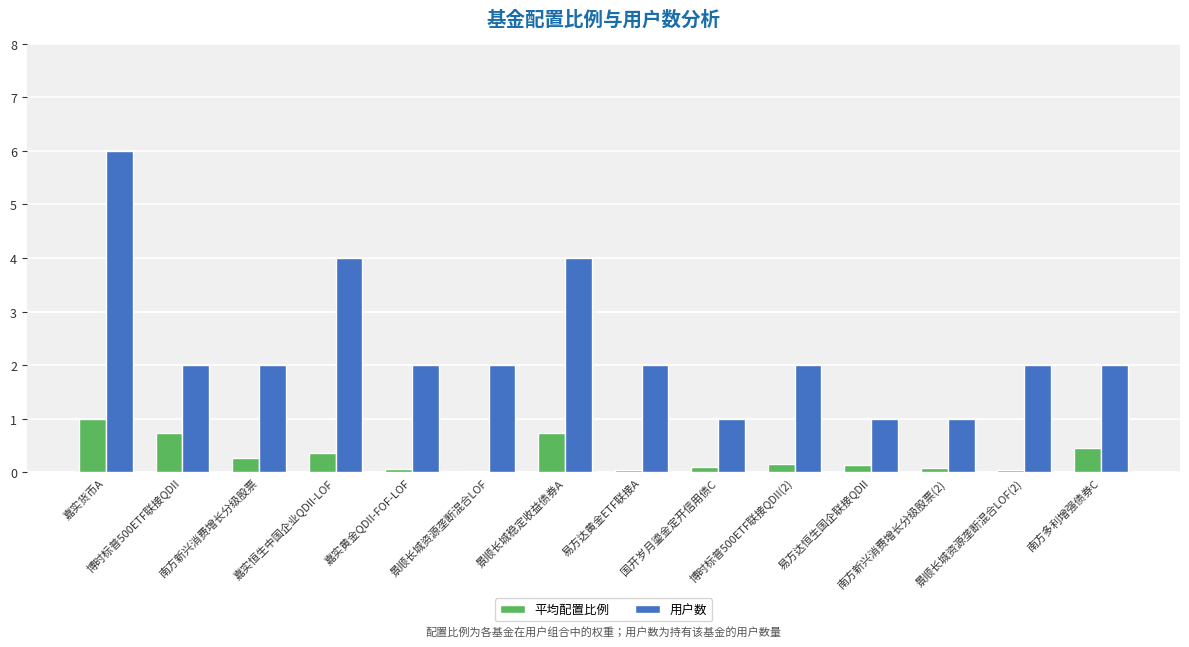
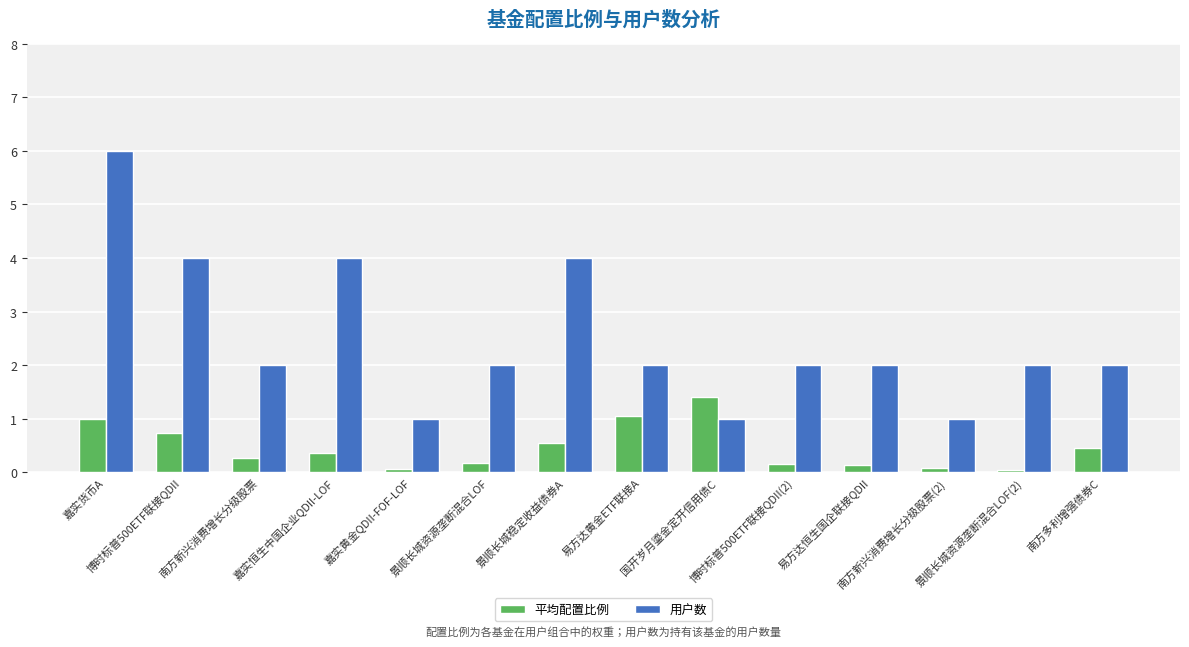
用户数, 博时标普500ETF联接QDII: 2 -> 4
用户数, 嘉实黄金QDII-FOF-LOF: 2 -> 1
平均配置比例, 景顺长城资源垄断混合LOF: 0.0 -> 0.2
平均配置比例, 景顺长城稳定收益债券A: 0.7 -> 0.6
平均配置比例, 易方达黄金ETF联接A: 0.0 -> 1.1
平均配置比例, 国开岁月鎏金定开信用债C: 0.1 -> 1.4
用户数, 易方达恒生国企联接QDII: 1 -> 2
